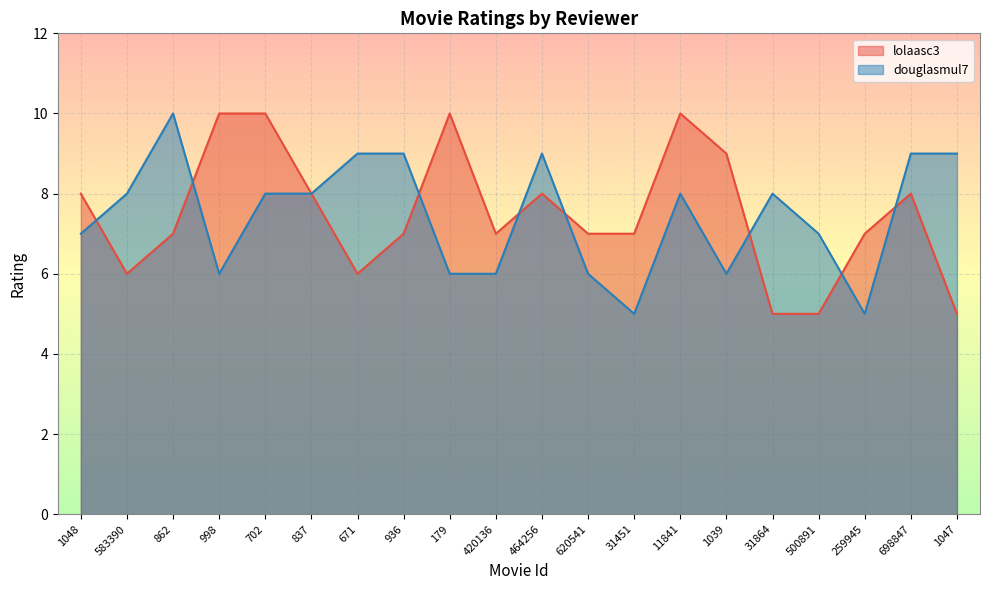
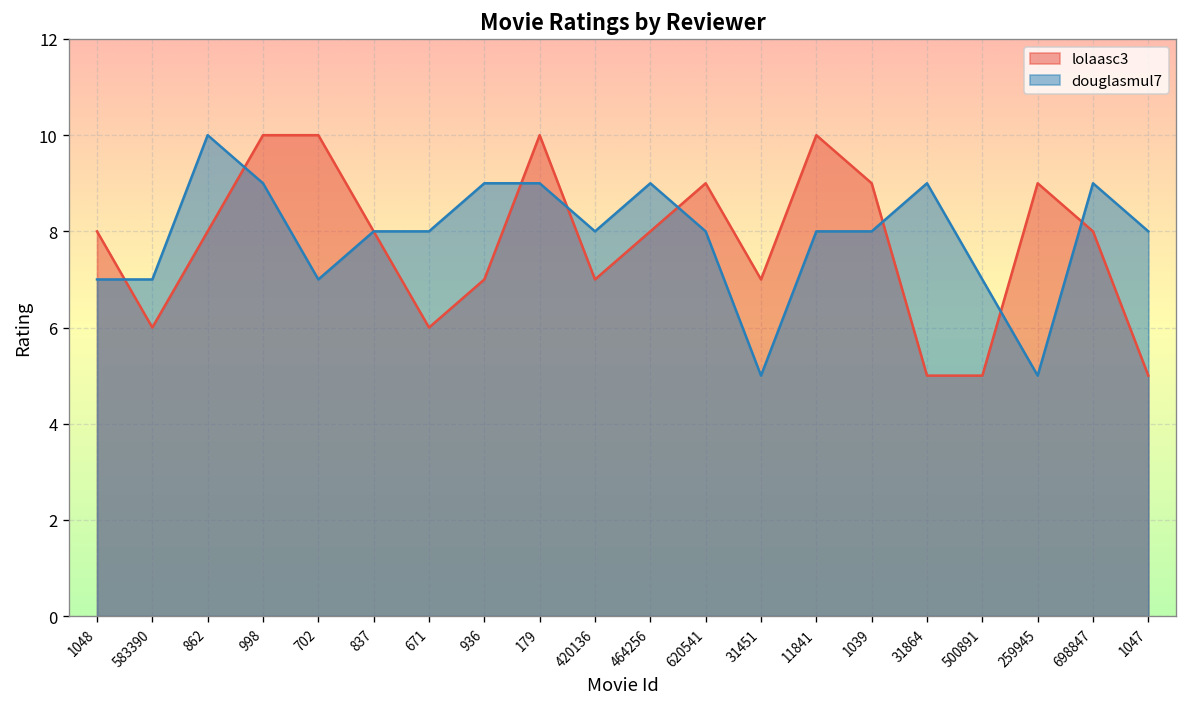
douglasmul7, 583390: 8 -> 7
lolaasc3, 862: 7 -> 8
douglasmul7, 998: 6 -> 9
douglasmul7, 702: 8 -> 7
douglasmul7, 671: 9 -> 8
douglasmul7, 179: 6 -> 9
douglasmul7, 420136: 6 -> 8
lolaasc3, 620541: 7 -> 9
douglasmul7, 620541: 6 -> 8
douglasmul7, 1039: 6 -> 8
douglasmul7, 31864: 8 -> 9
lolaasc3, 259945: 7 -> 9
douglasmul7, 1047: 9 -> 8
